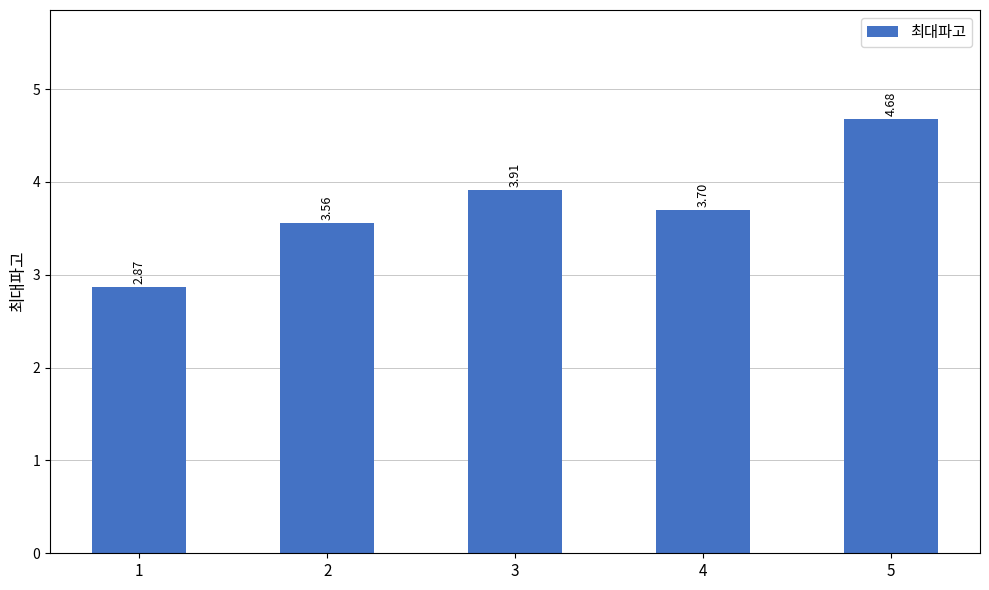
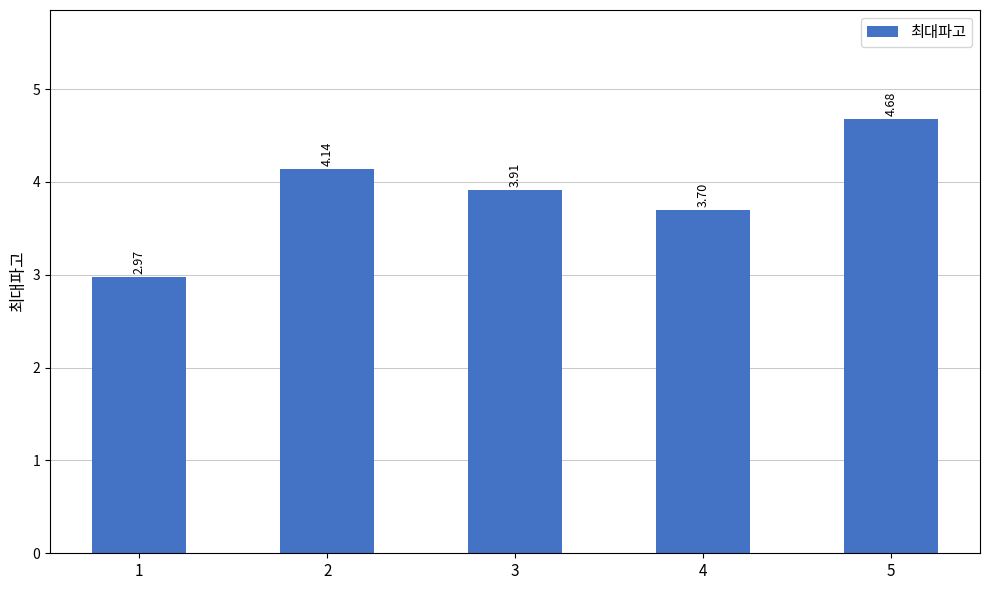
1: 2.87 -> 2.97
2: 3.56 -> 4.14
